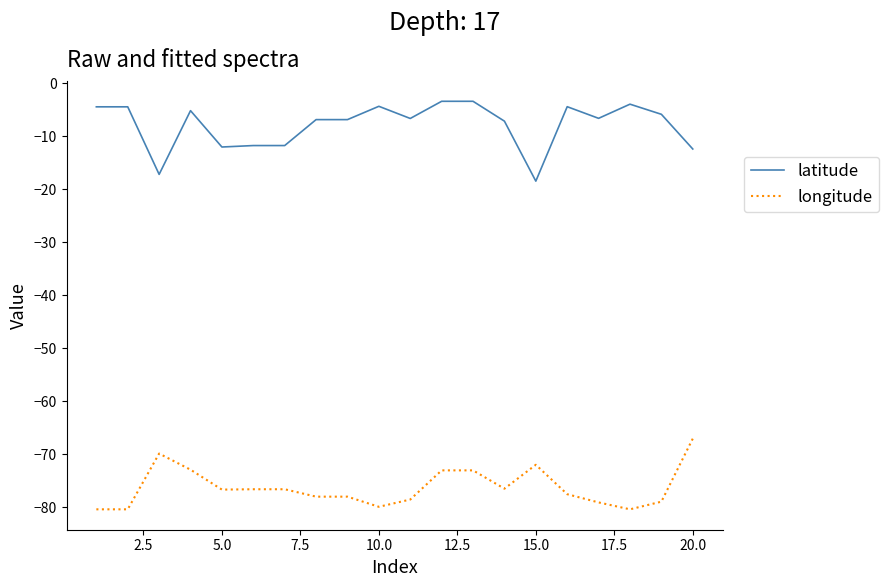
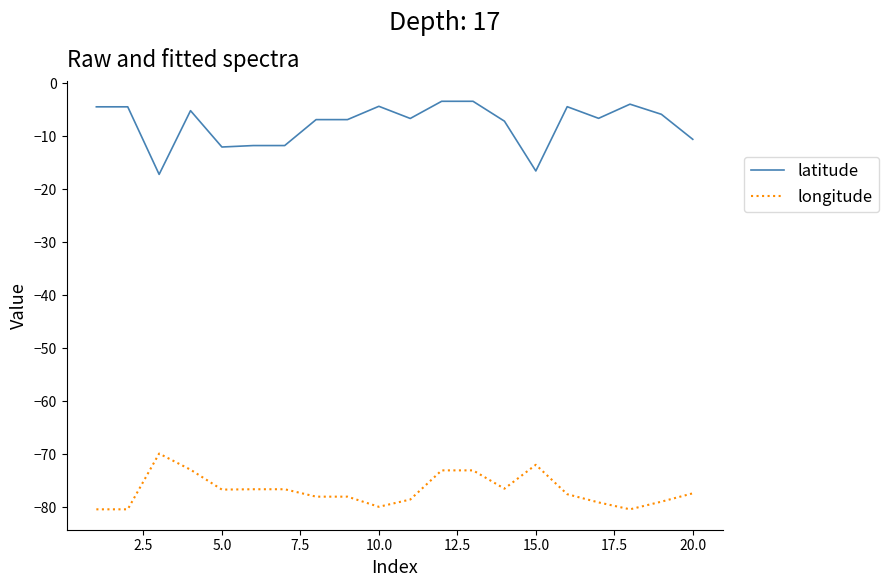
latitude, 15.0: -18 -> -17
latitude, 20.0: -12 -> -11
longitude, 20.0: -67 -> -77
